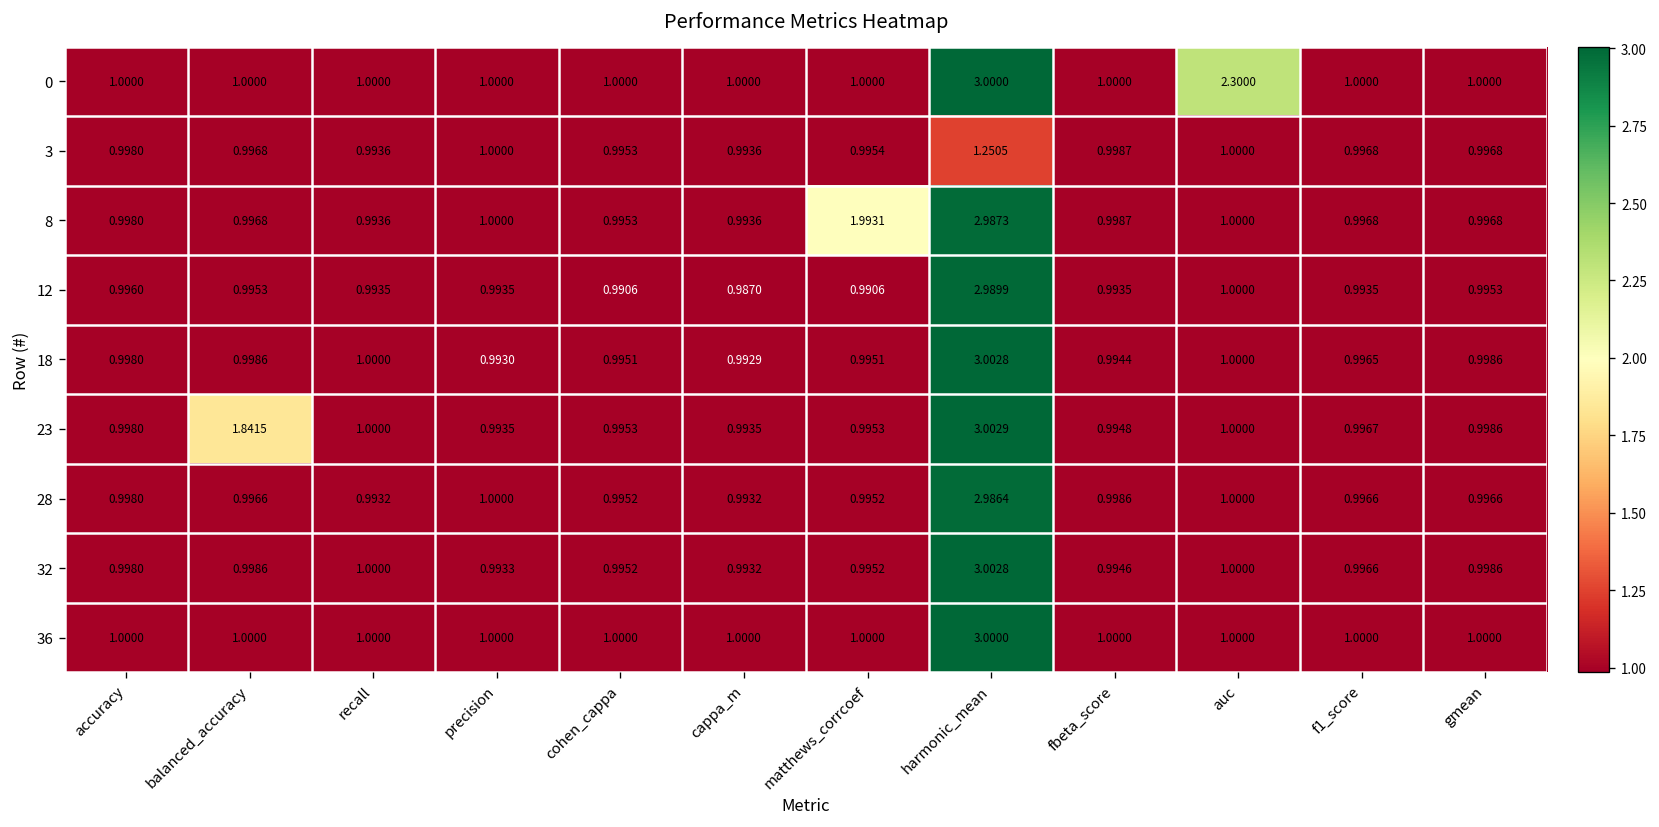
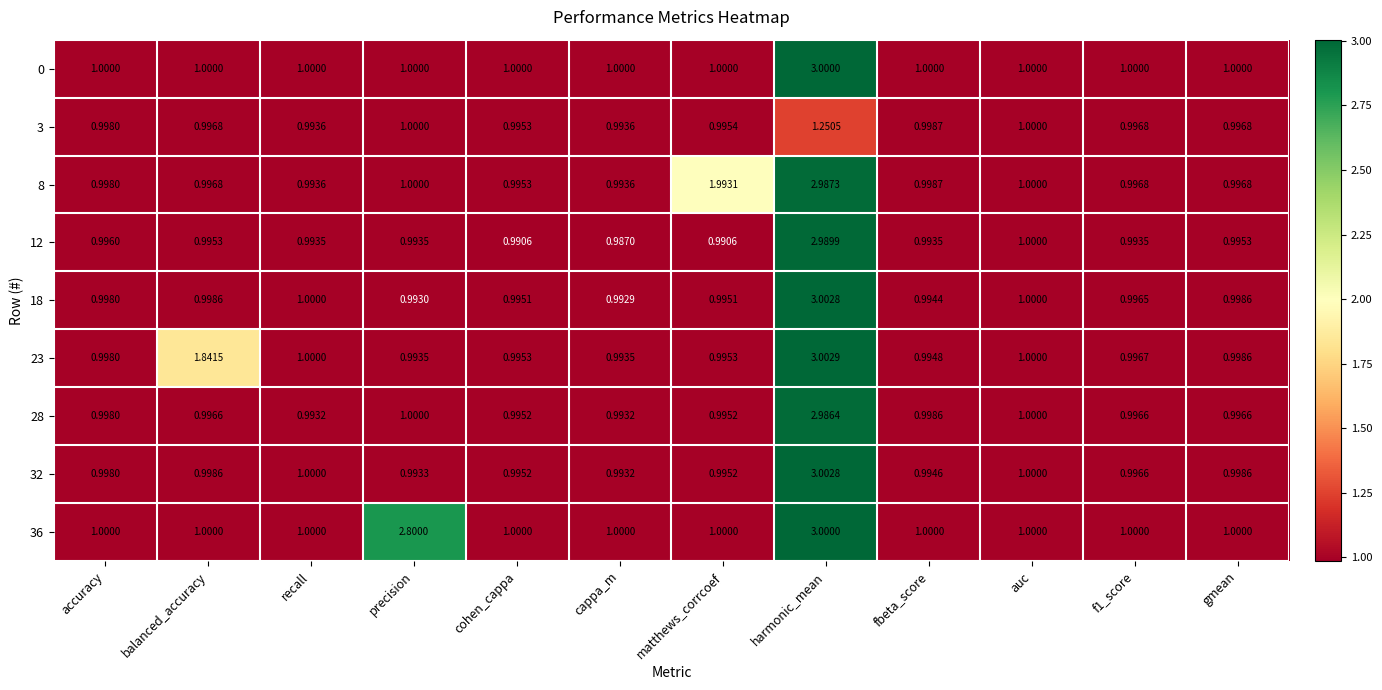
0, auc: 2.3000 -> 1.0000
36, precision: 1.0000 -> 2.8000
